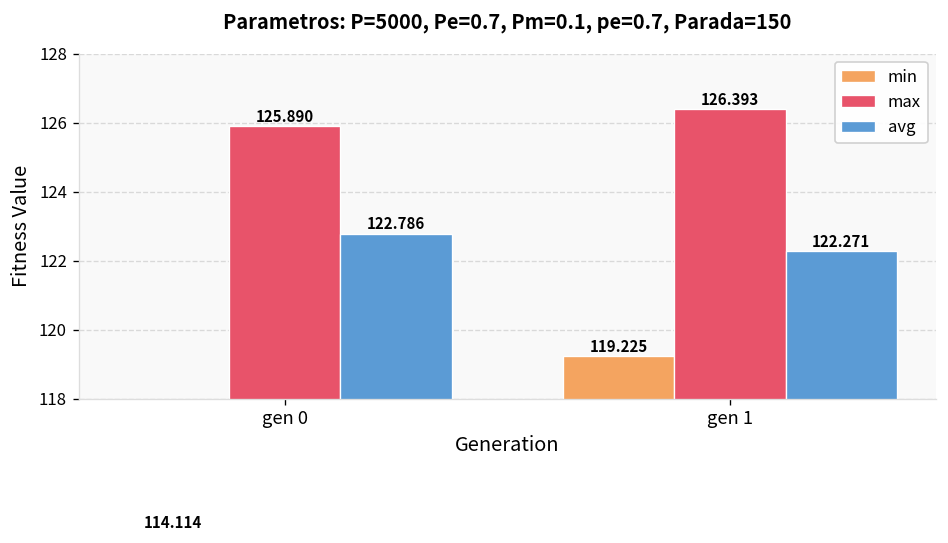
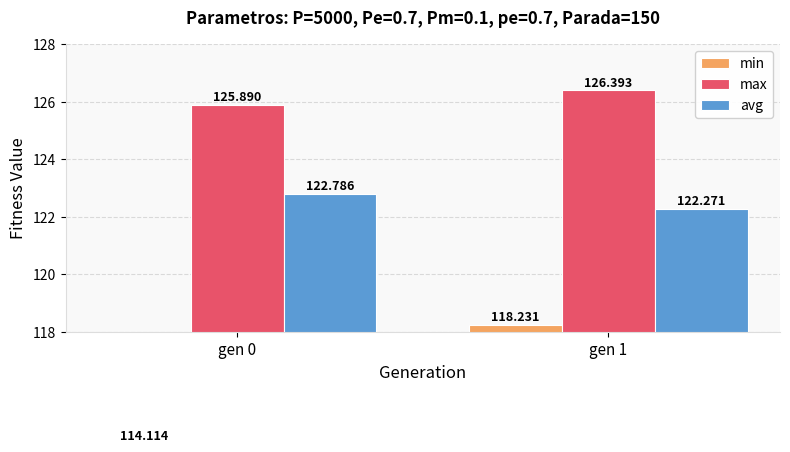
min, gen 1: 119.225 -> 118.231
